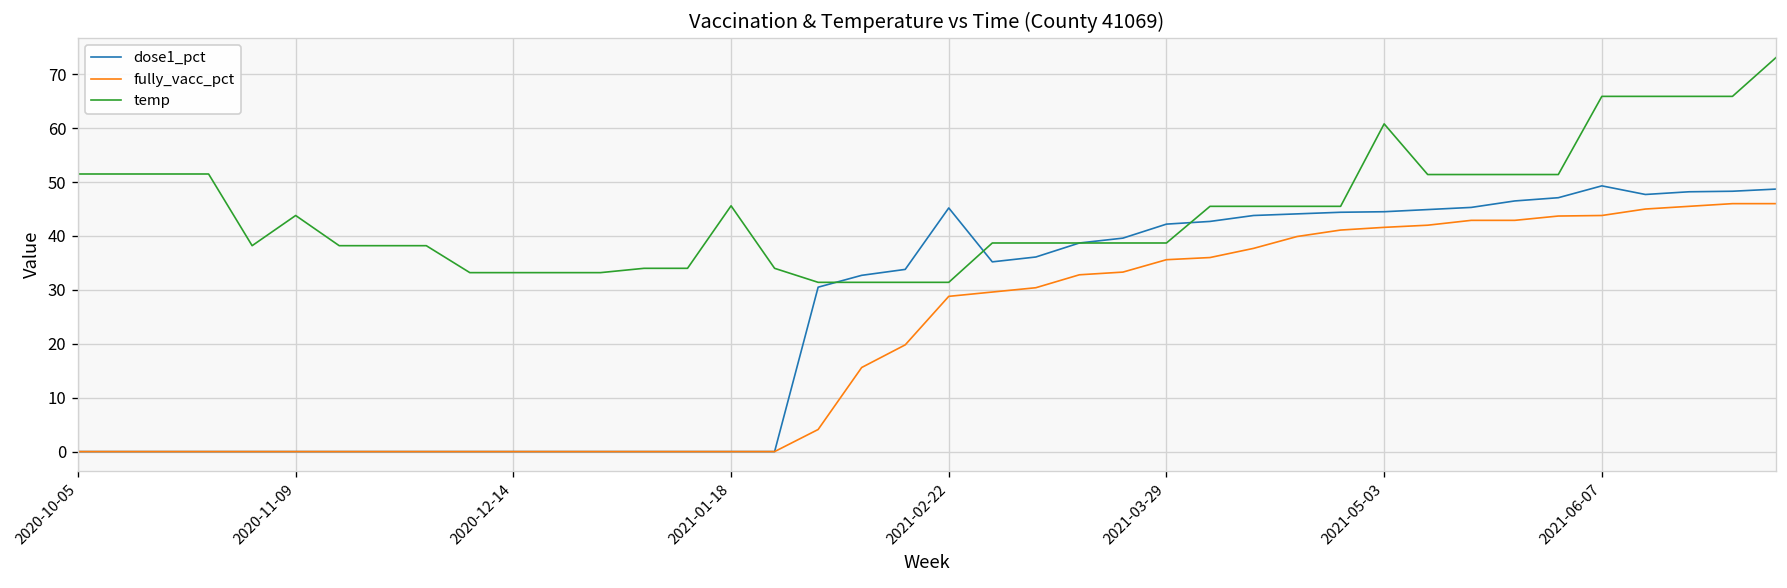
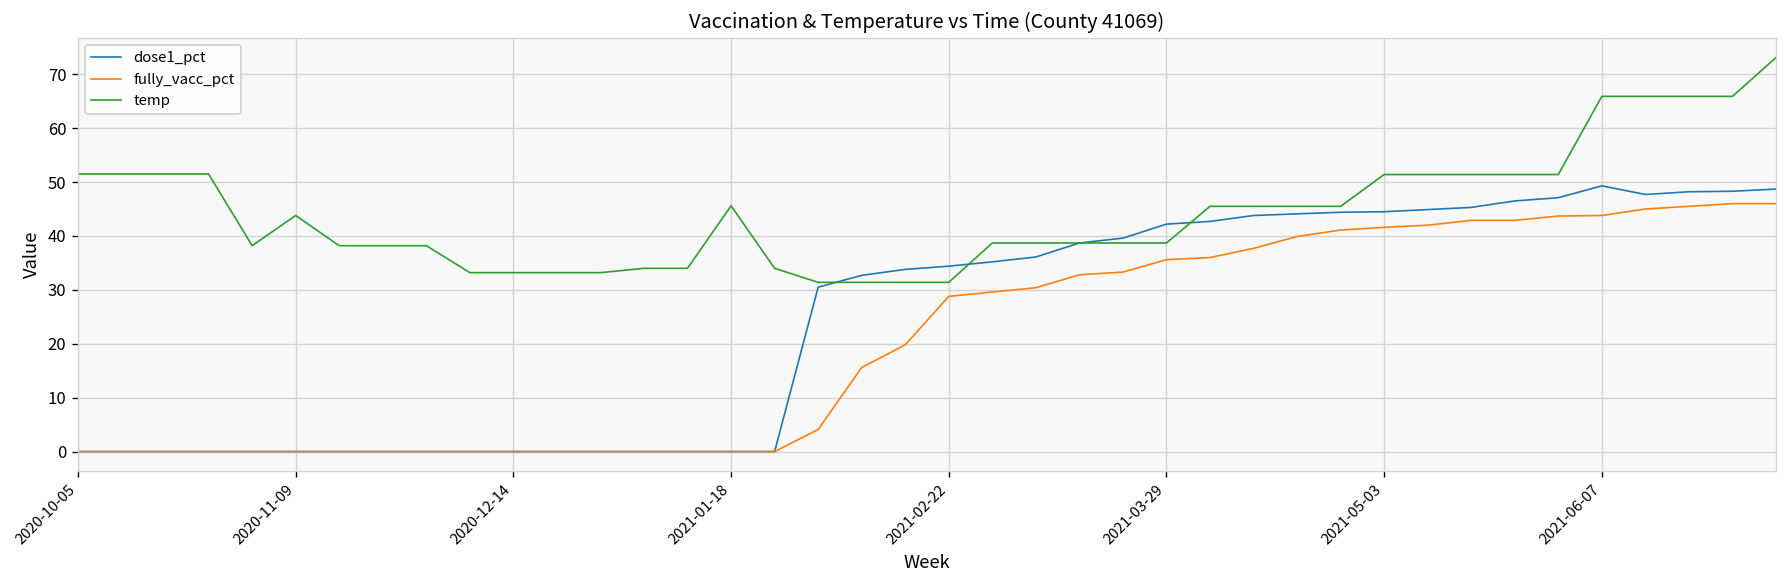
dose1_pct, 2021-02-22: 45 -> 34
temp, 2021-05-03: 61 -> 51
